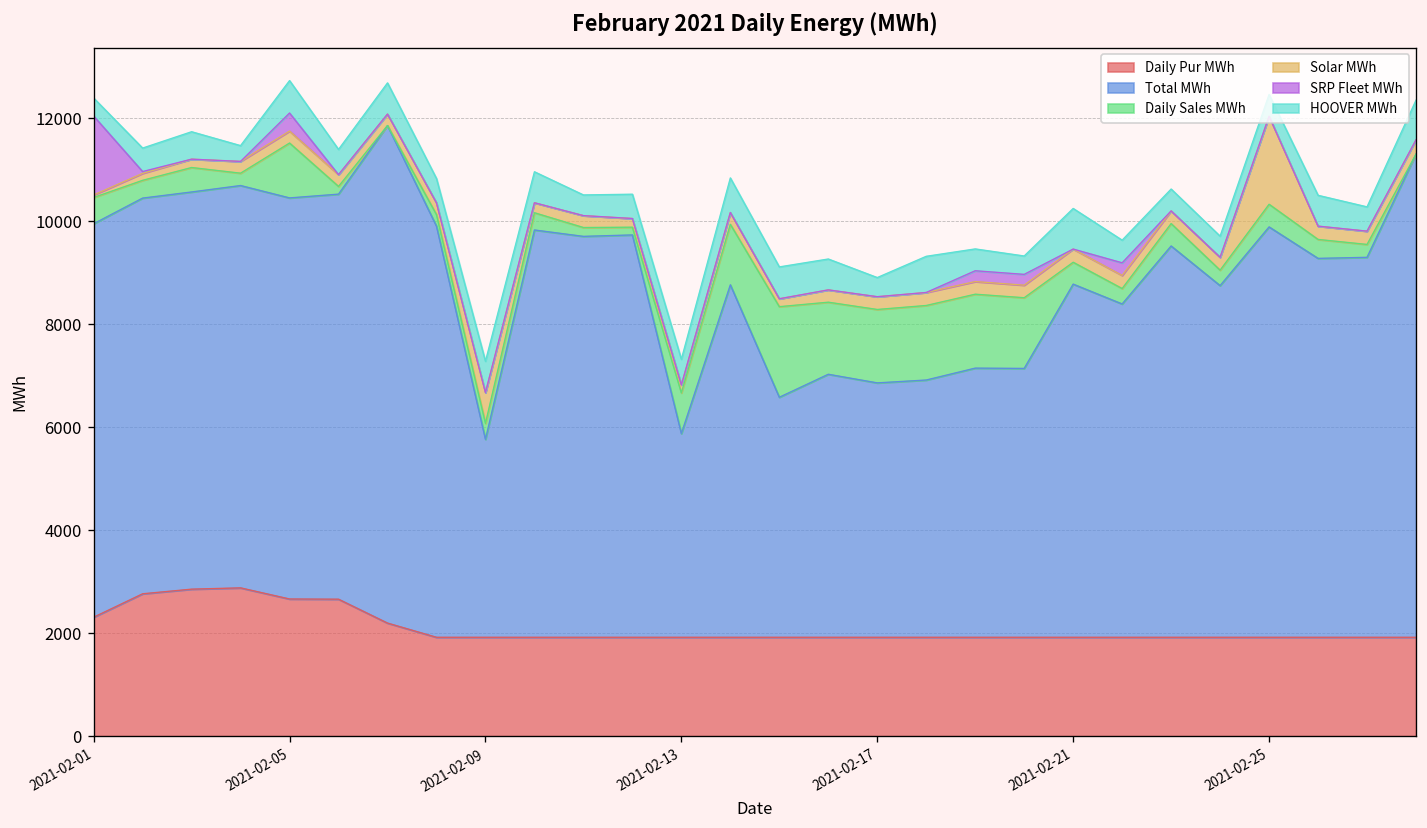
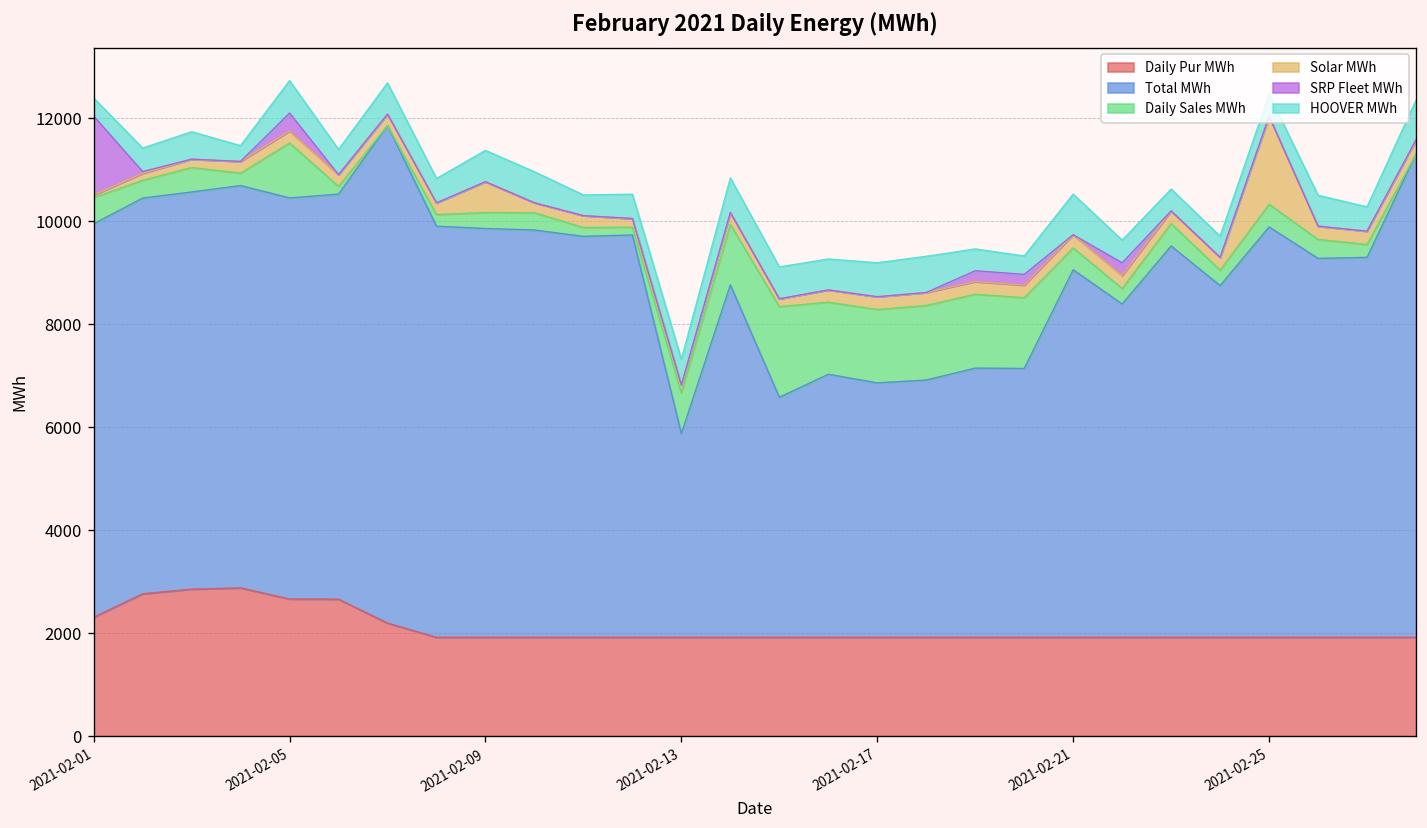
Total MWh, 2021-02-09: 3800 -> 7900
HOOVER MWh, 2021-02-17: 400 -> 700
Total MWh, 2021-02-21: 6900 -> 7100
